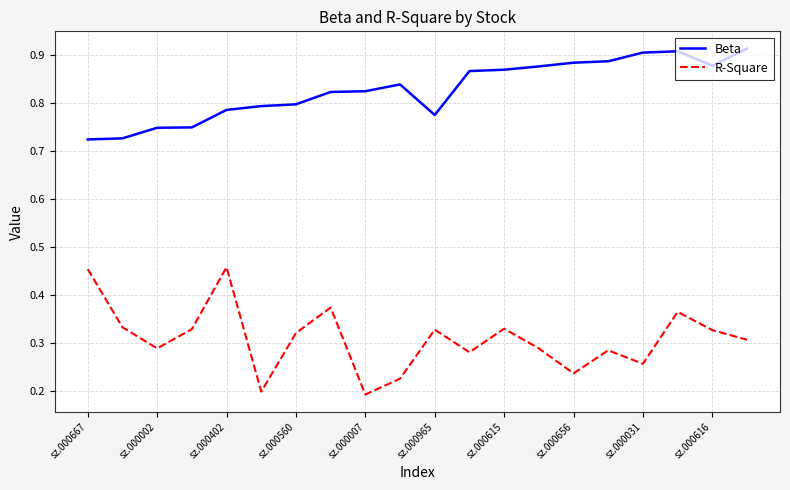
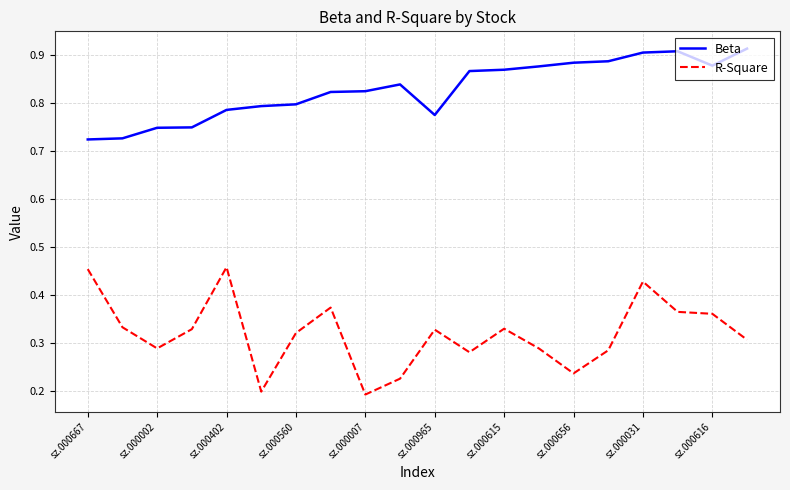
R-Square, sz.000031: 0.26 -> 0.43
R-Square, sz.000616: 0.33 -> 0.36
